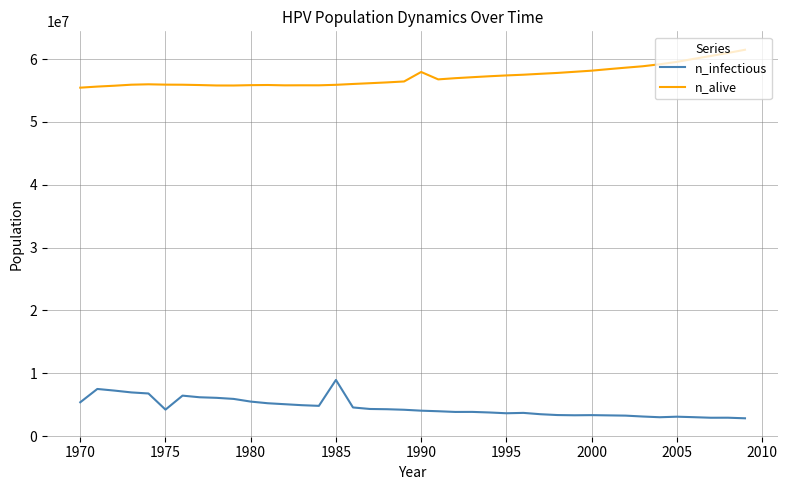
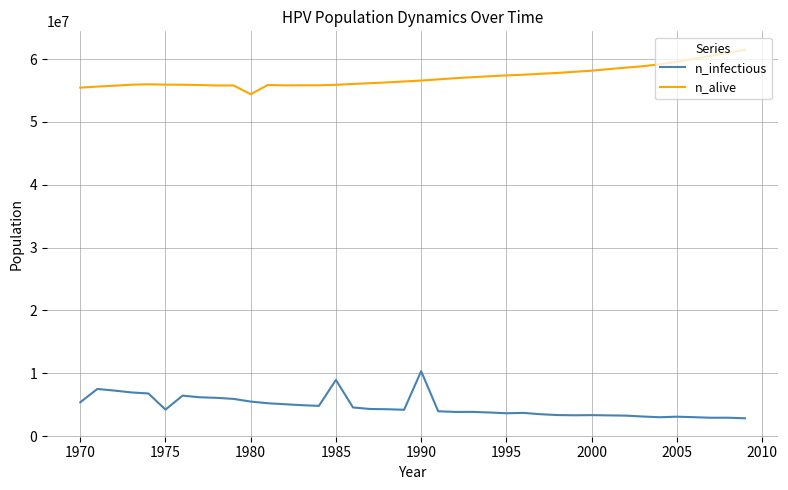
n_alive, 1980: 56000000 -> 54000000
n_infectious, 1990: 4000000 -> 10000000
n_alive, 1990: 58000000 -> 57000000
